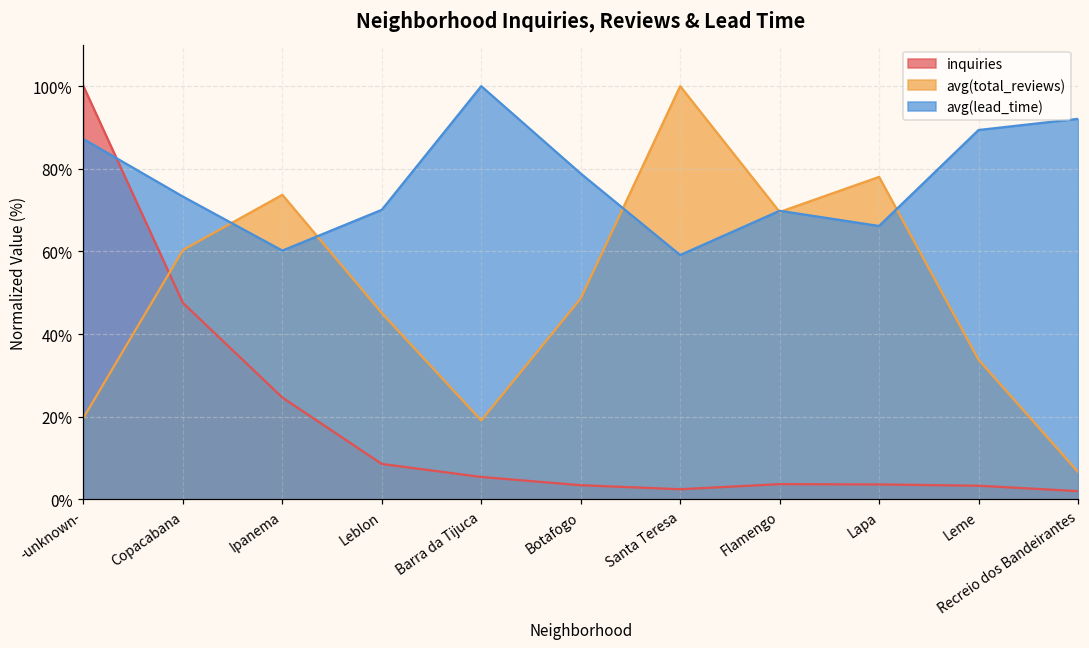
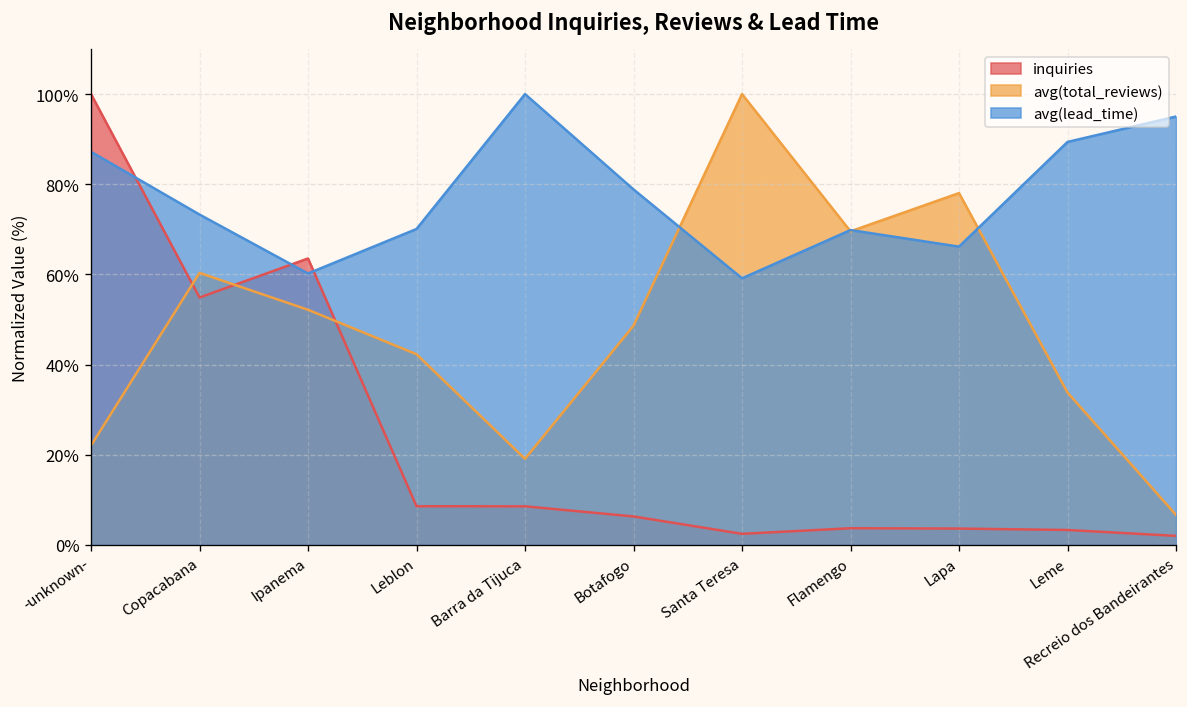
avg(total_reviews), -unknown-: 20% -> 22%
inquiries, Copacabana: 48% -> 55%
inquiries, Ipanema: 25% -> 64%
avg(total_reviews), Ipanema: 74% -> 52%
avg(total_reviews), Leblon: 45% -> 42%
inquiries, Barra da Tijuca: 5% -> 9%
inquiries, Botafogo: 3% -> 6%
avg(lead_time), Recreio dos Bandeirantes: 92% -> 95%
